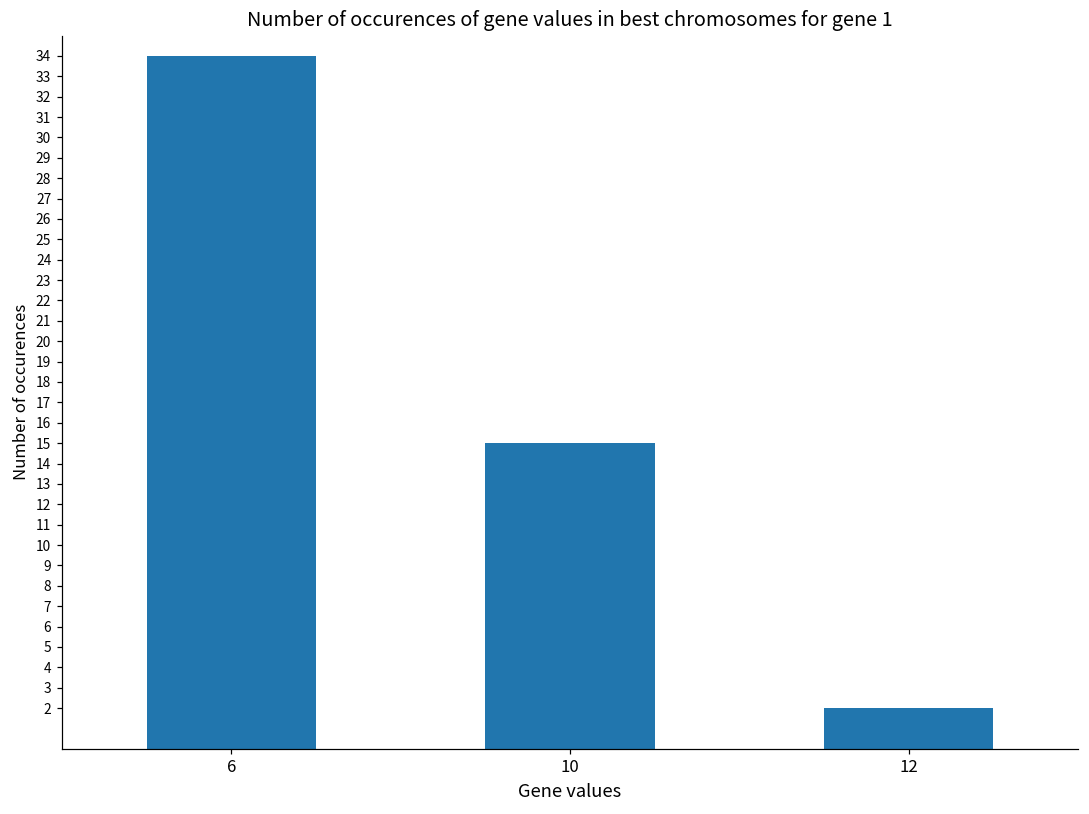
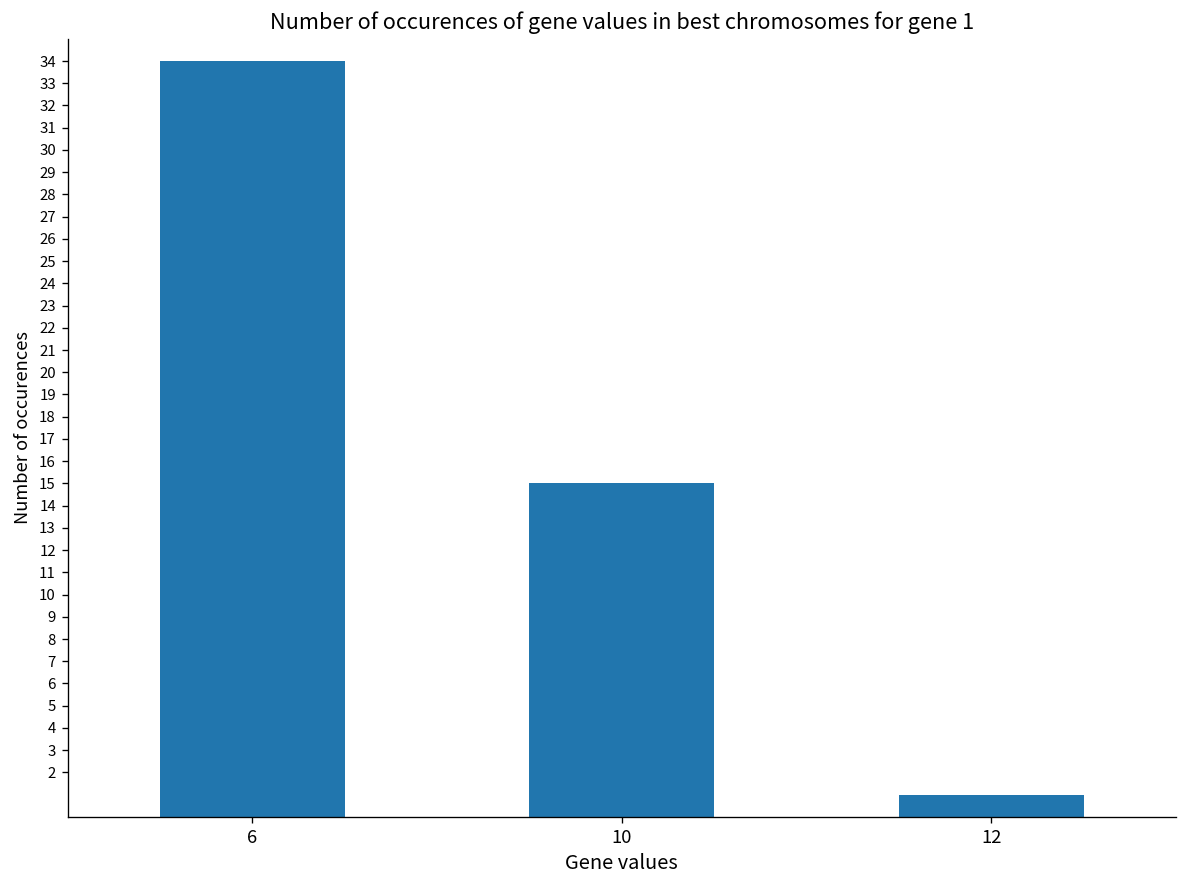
12: 2 -> 1
